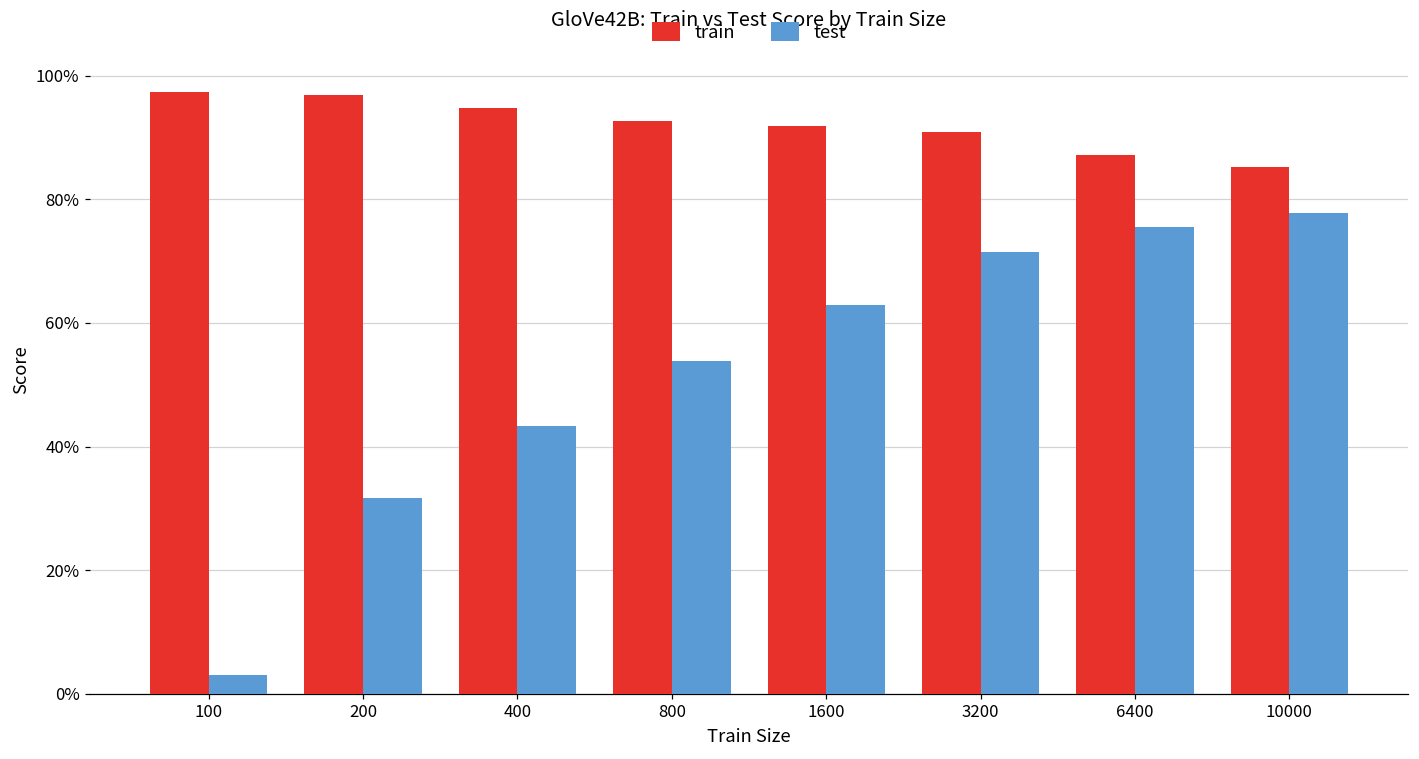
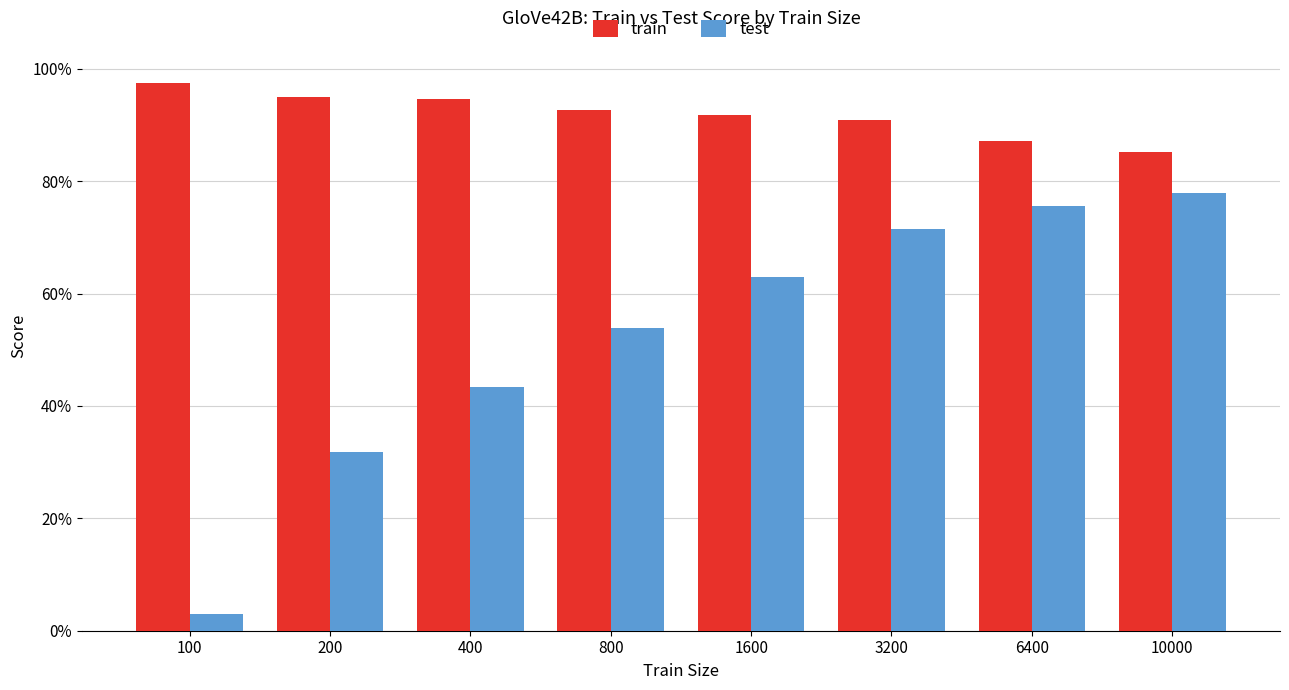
train, 200: 97% -> 95%
